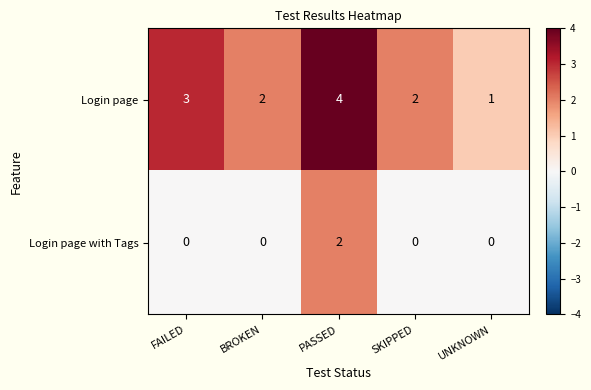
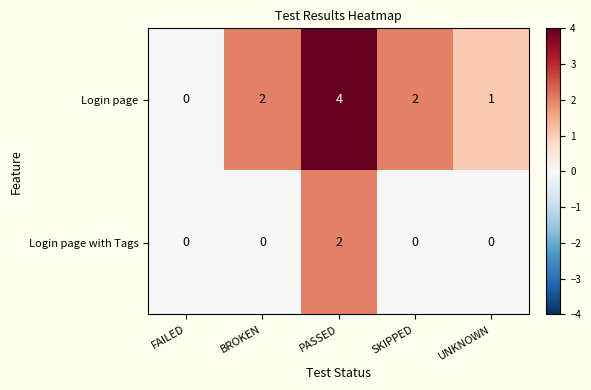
Login page, FAILED: 3 -> 0
